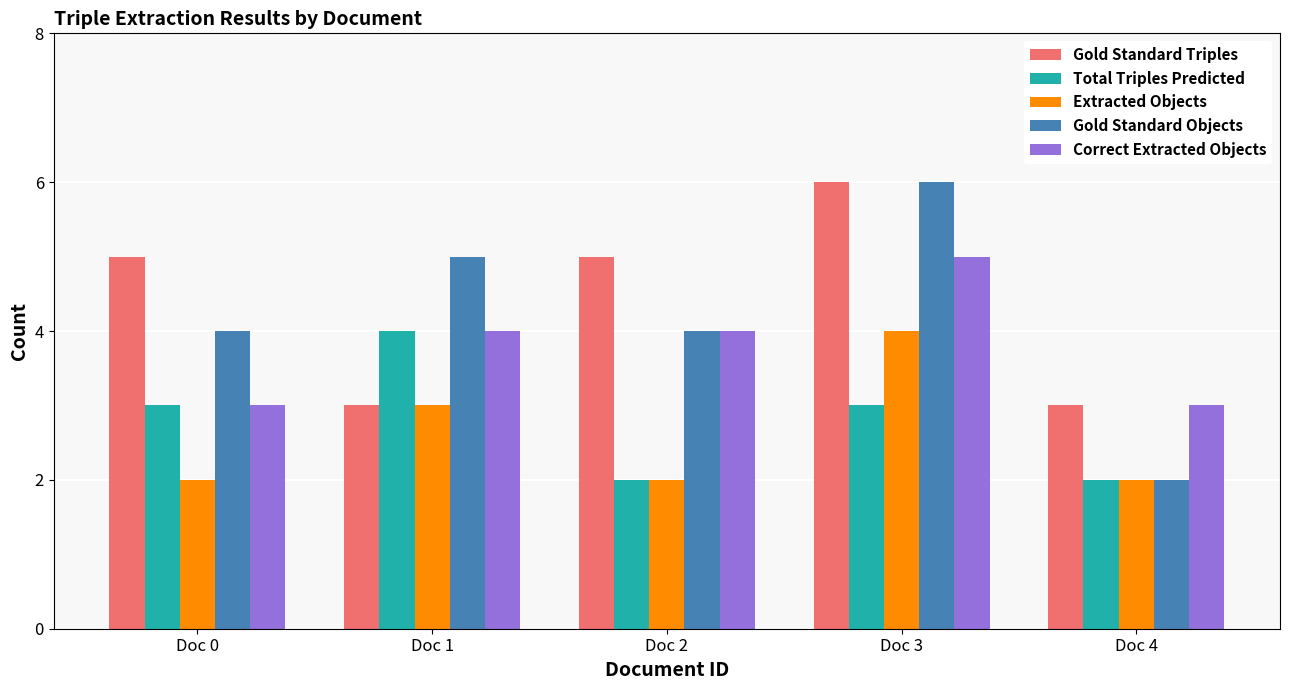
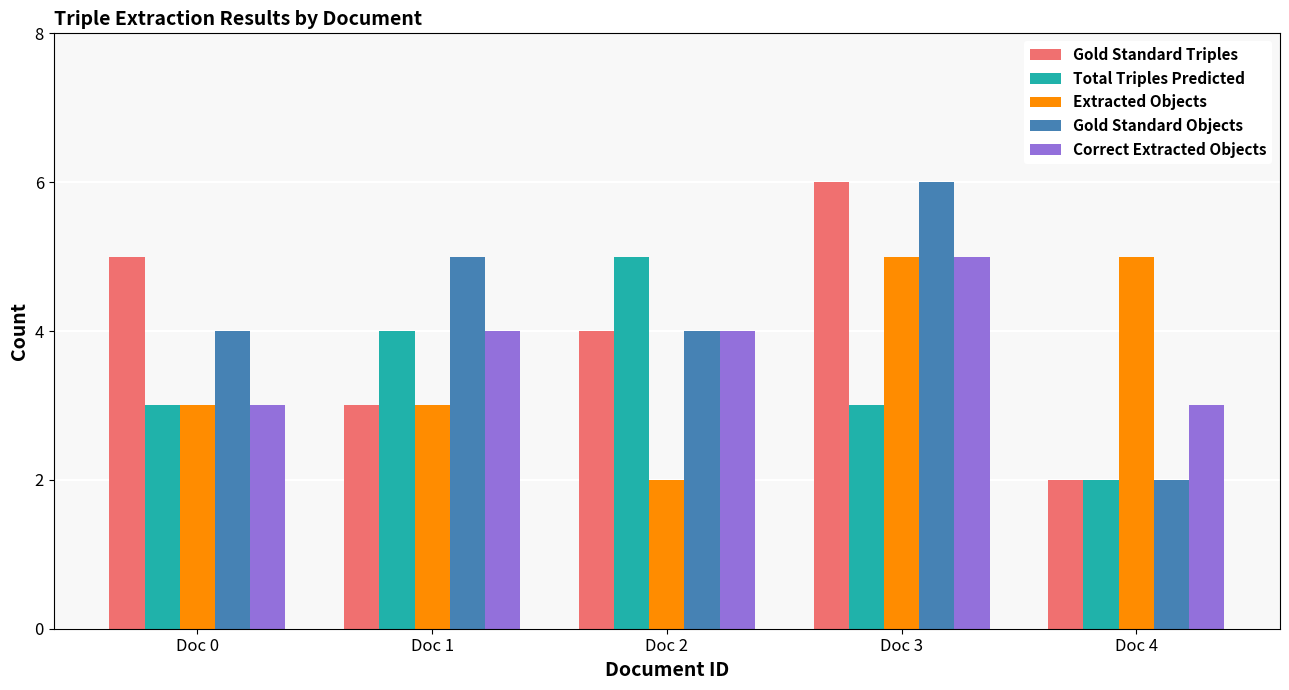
Extracted Objects, Doc 0: 2 -> 3
Gold Standard Triples, Doc 2: 5 -> 4
Total Triples Predicted, Doc 2: 2 -> 5
Extracted Objects, Doc 3: 4 -> 5
Gold Standard Triples, Doc 4: 3 -> 2
Extracted Objects, Doc 4: 2 -> 5
